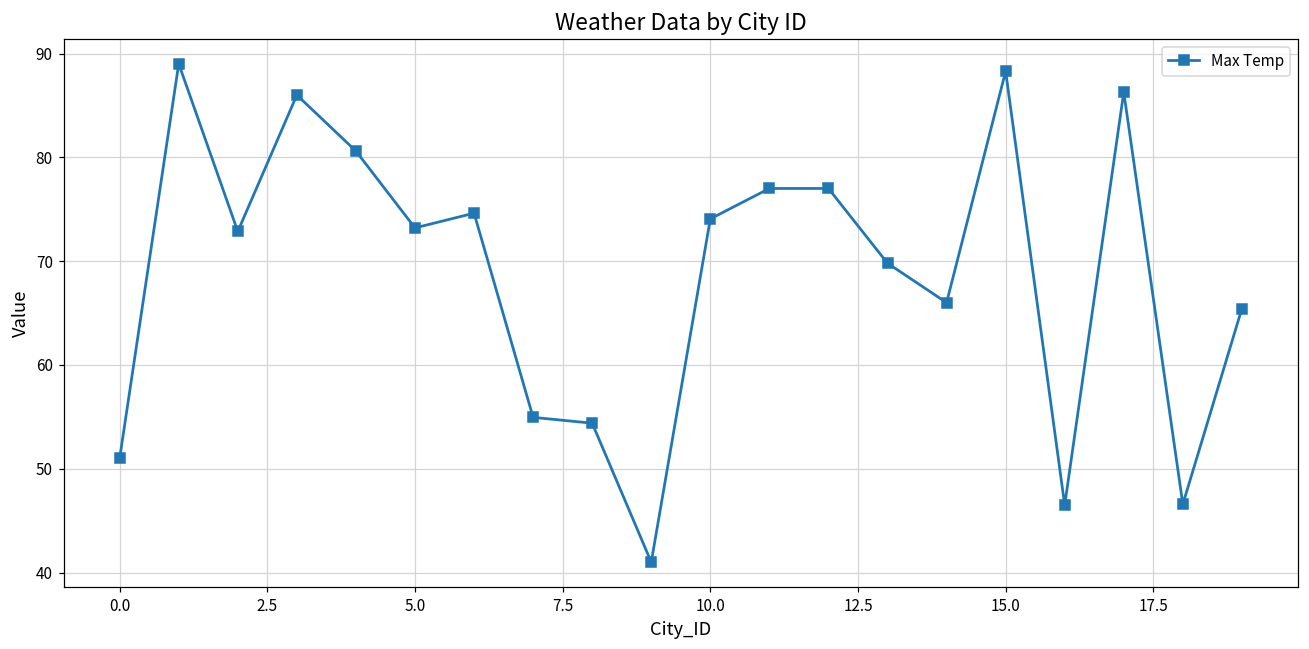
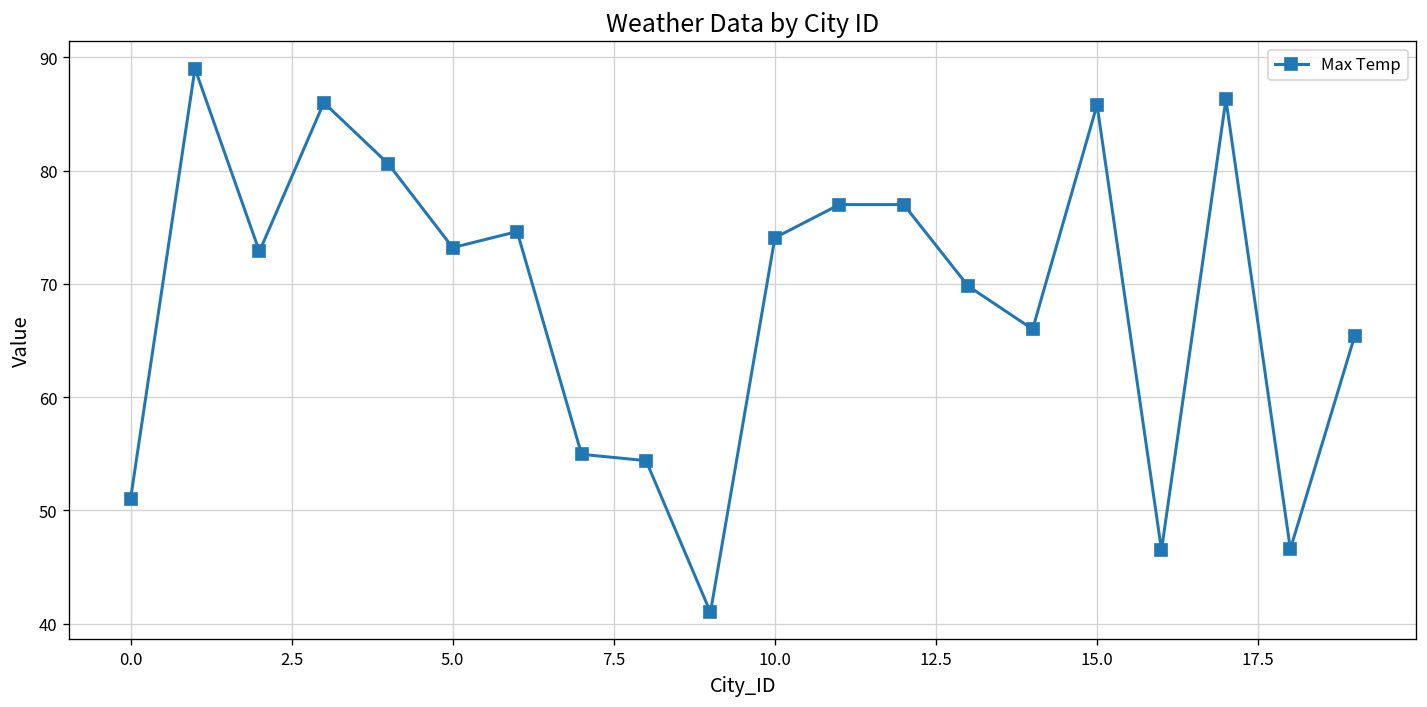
15.0: 88 -> 86
